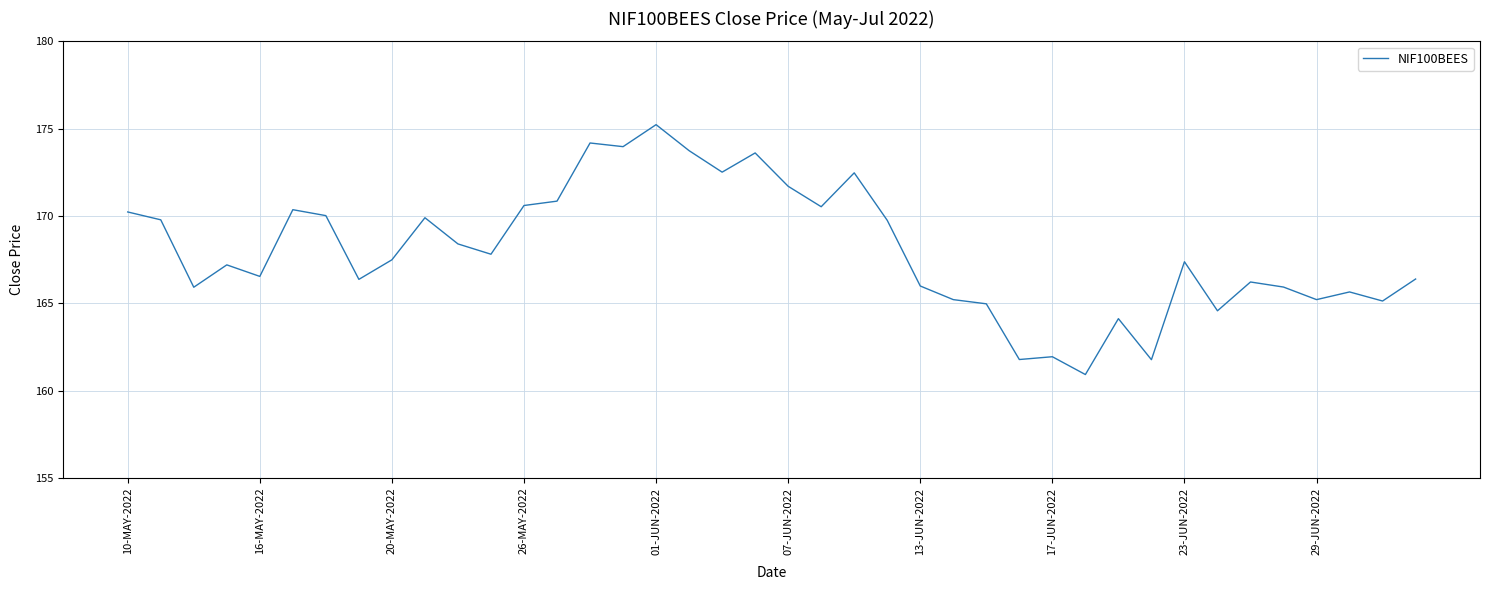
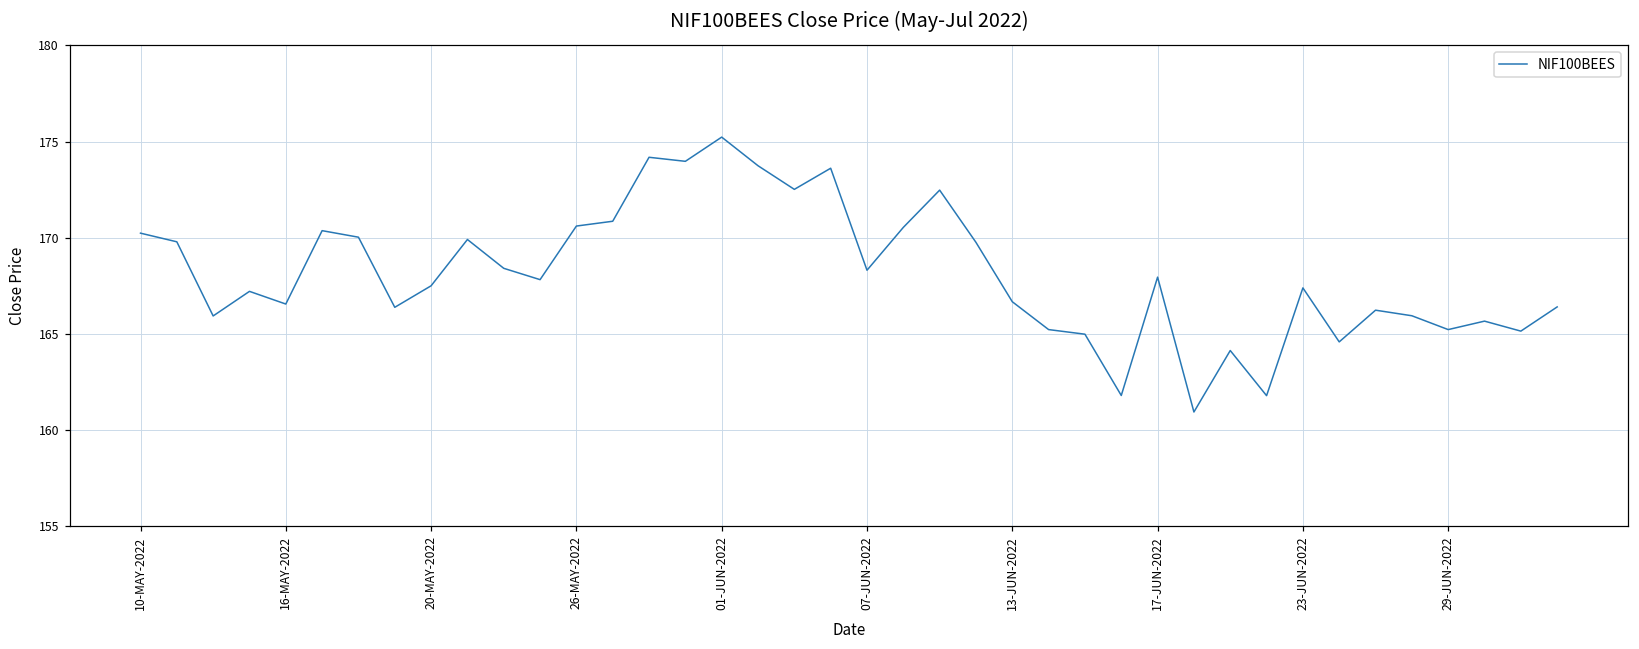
07-JUN-2022: 171.7 -> 168.3
13-JUN-2022: 166.0 -> 166.7
17-JUN-2022: 161.9 -> 167.9
